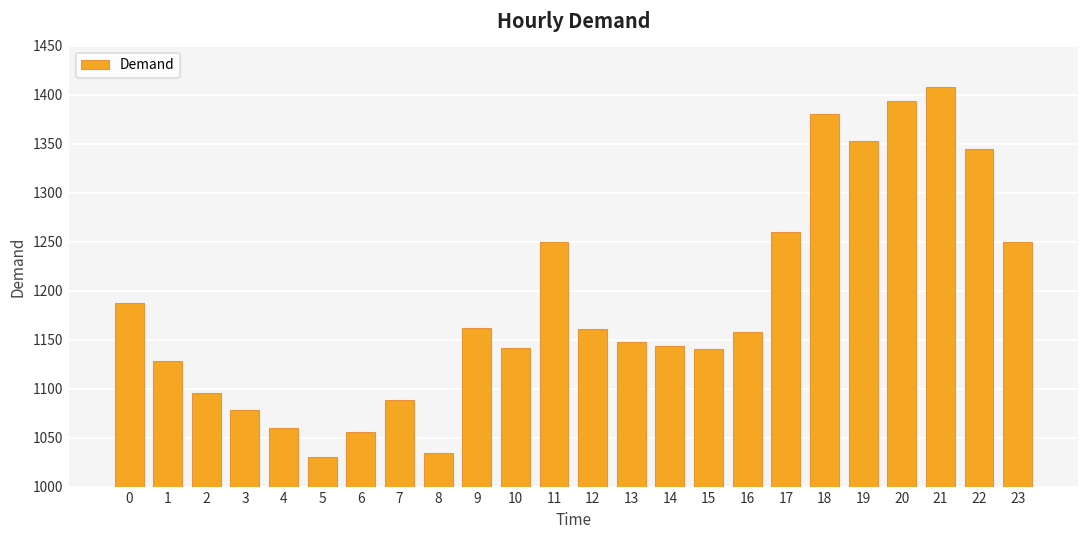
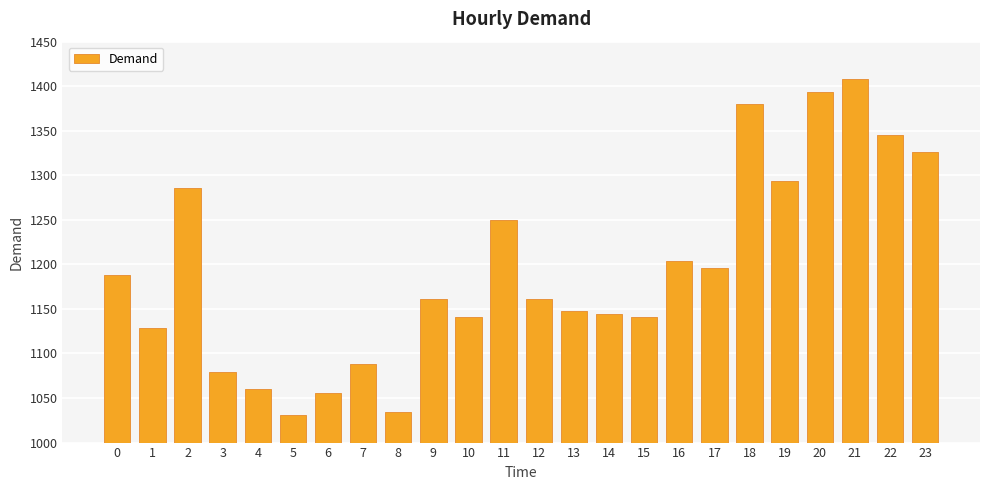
2: 1100 -> 1290
16: 1160 -> 1200
17: 1260 -> 1200
19: 1350 -> 1290
23: 1250 -> 1330
